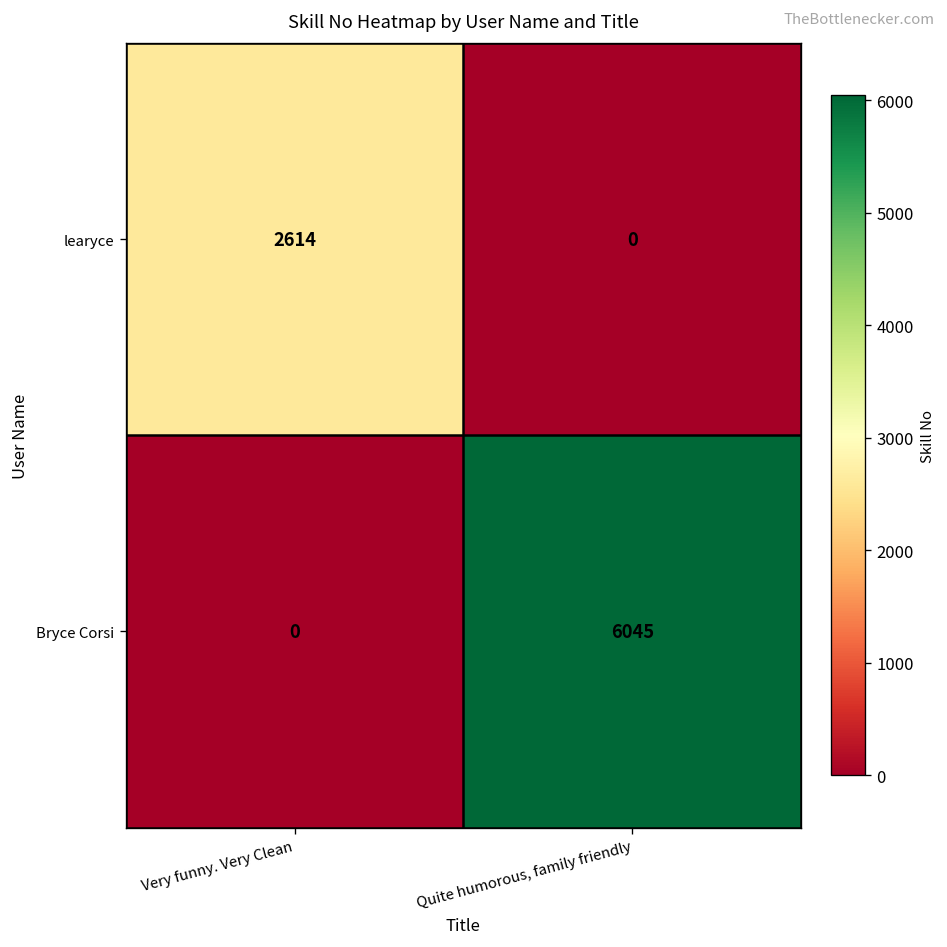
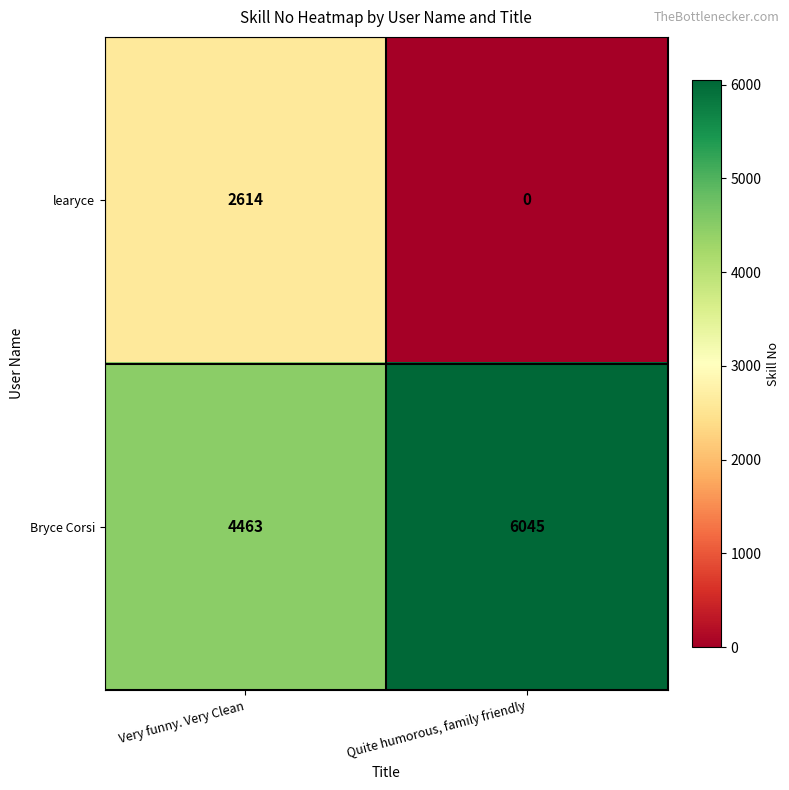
Bryce Corsi, Very funny. Very Clean: 0 -> 4463
